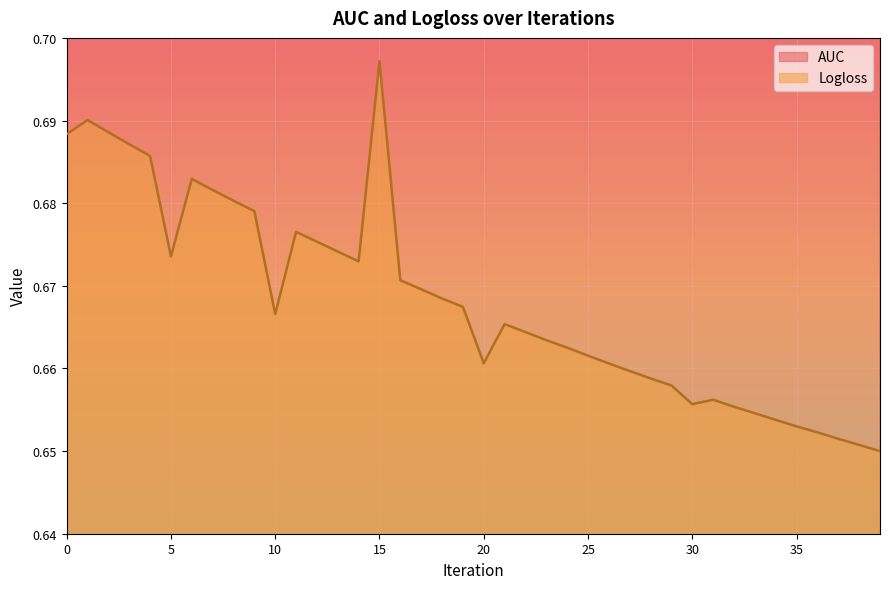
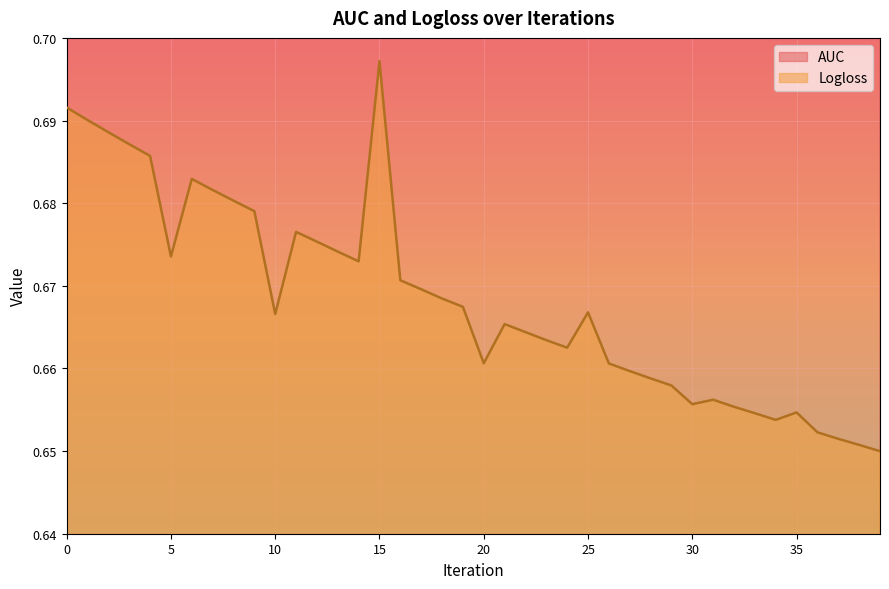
Logloss, 0: 0.688 -> 0.692
Logloss, 25: 0.662 -> 0.667
Logloss, 35: 0.653 -> 0.655
